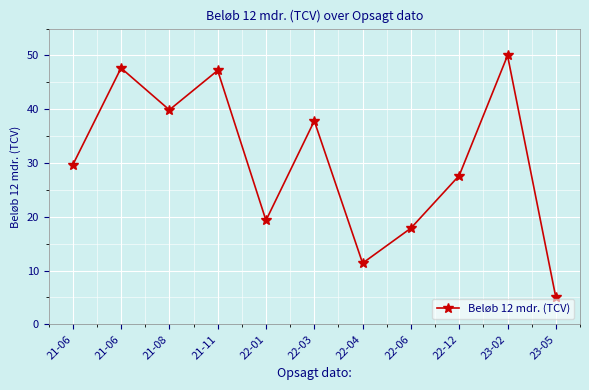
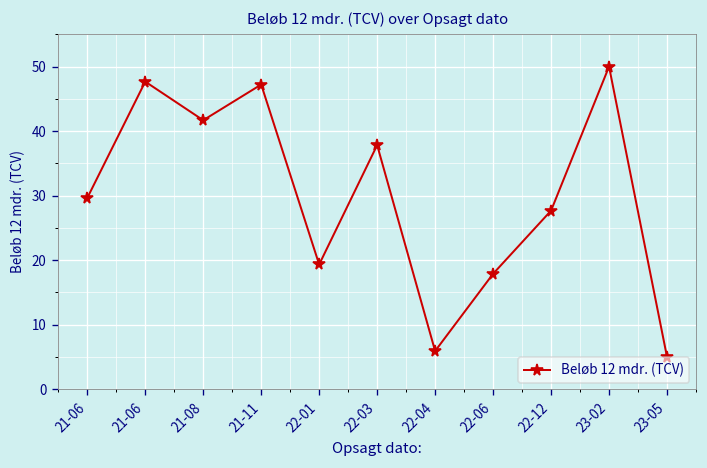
21-08: 40 -> 42
22-04: 11 -> 6
